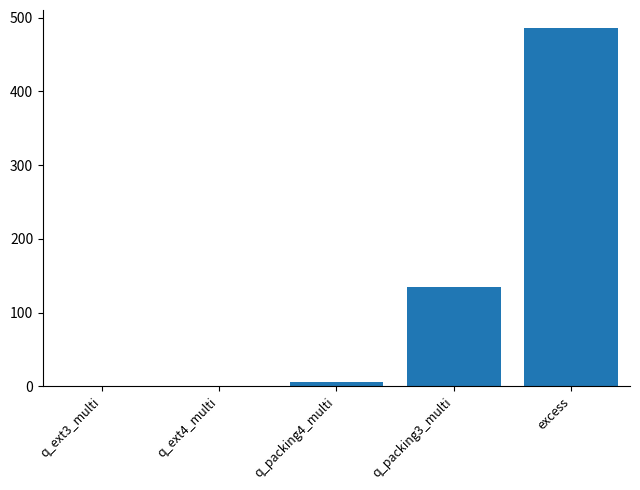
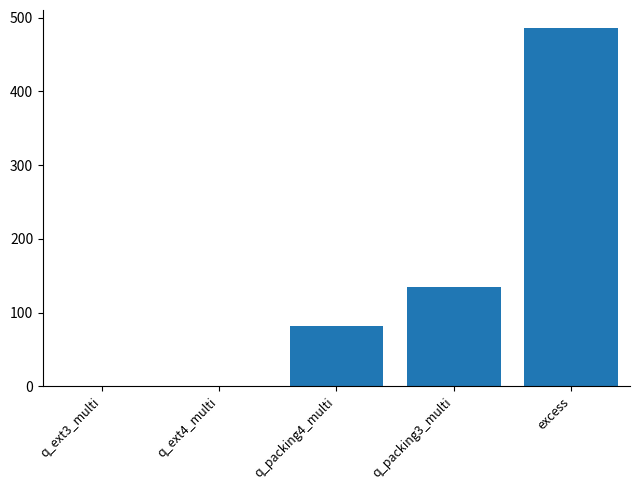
q_packing4_multi: 10 -> 80
